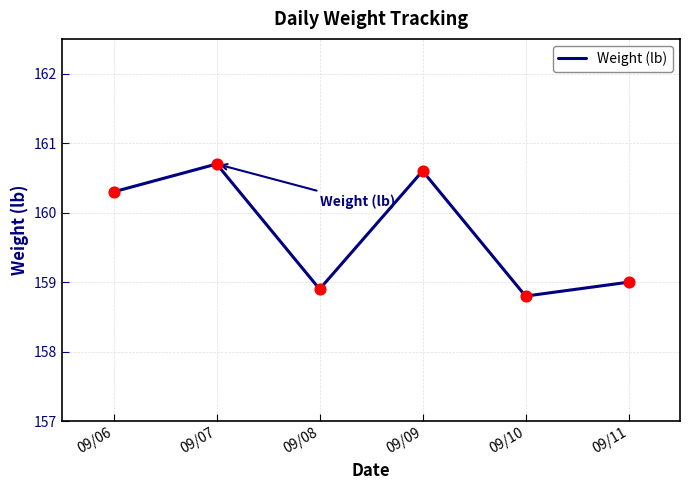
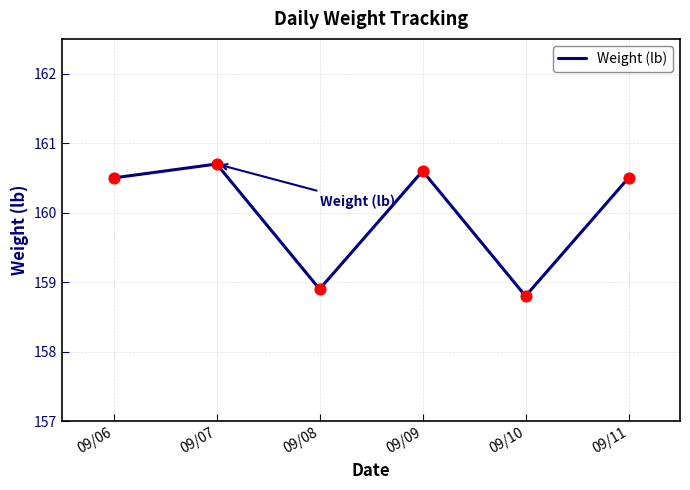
09/06: 160.3 -> 160.5
09/11: 159.0 -> 160.5
